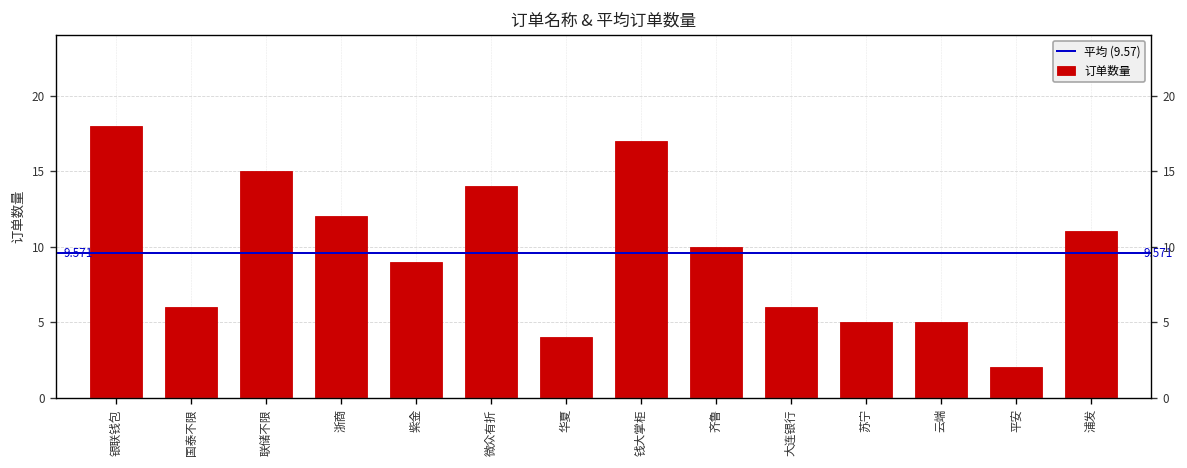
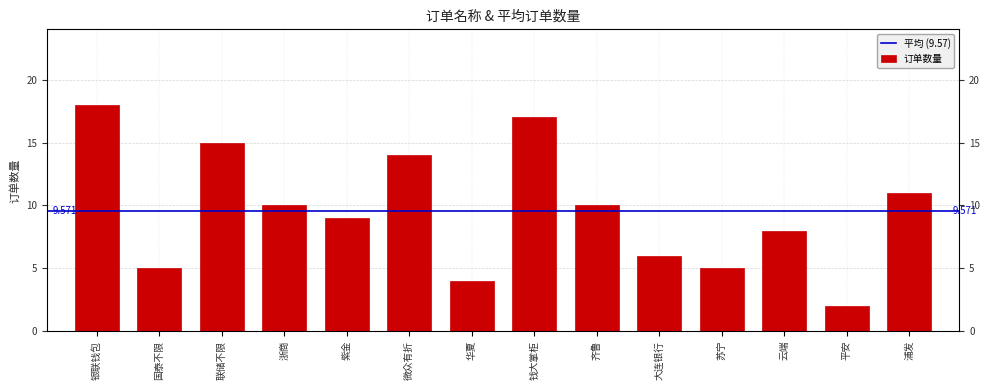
国泰不限: 6 -> 5
浙商: 12 -> 10
云端: 5 -> 8
